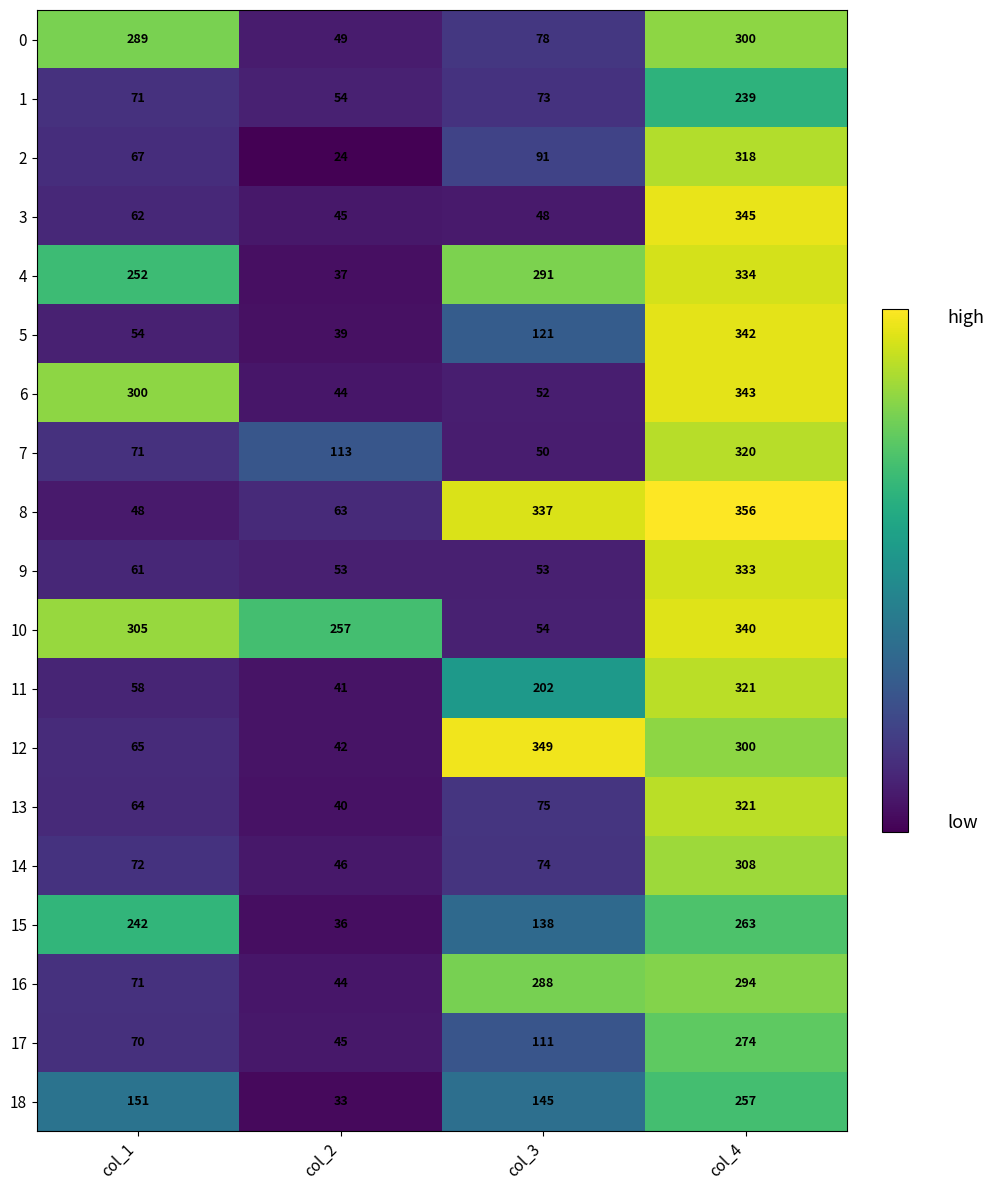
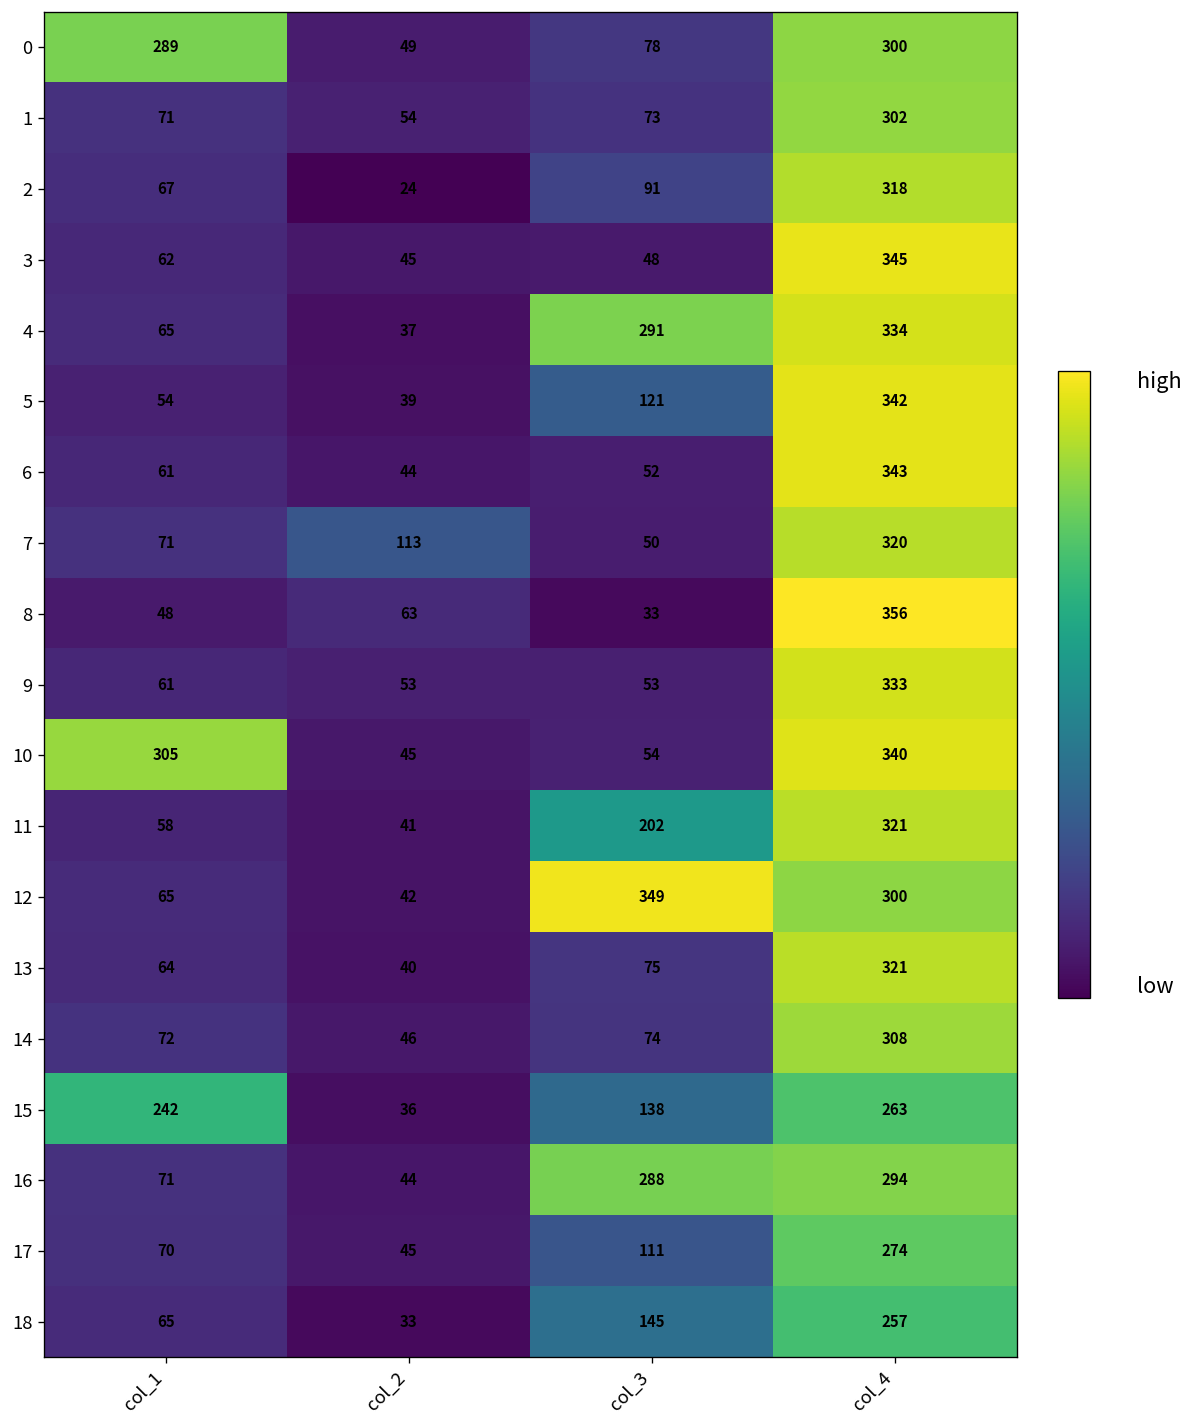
1, col_4: 239 -> 302
4, col_1: 252 -> 65
6, col_1: 300 -> 61
8, col_3: 337 -> 33
10, col_2: 257 -> 45
18, col_1: 151 -> 65
